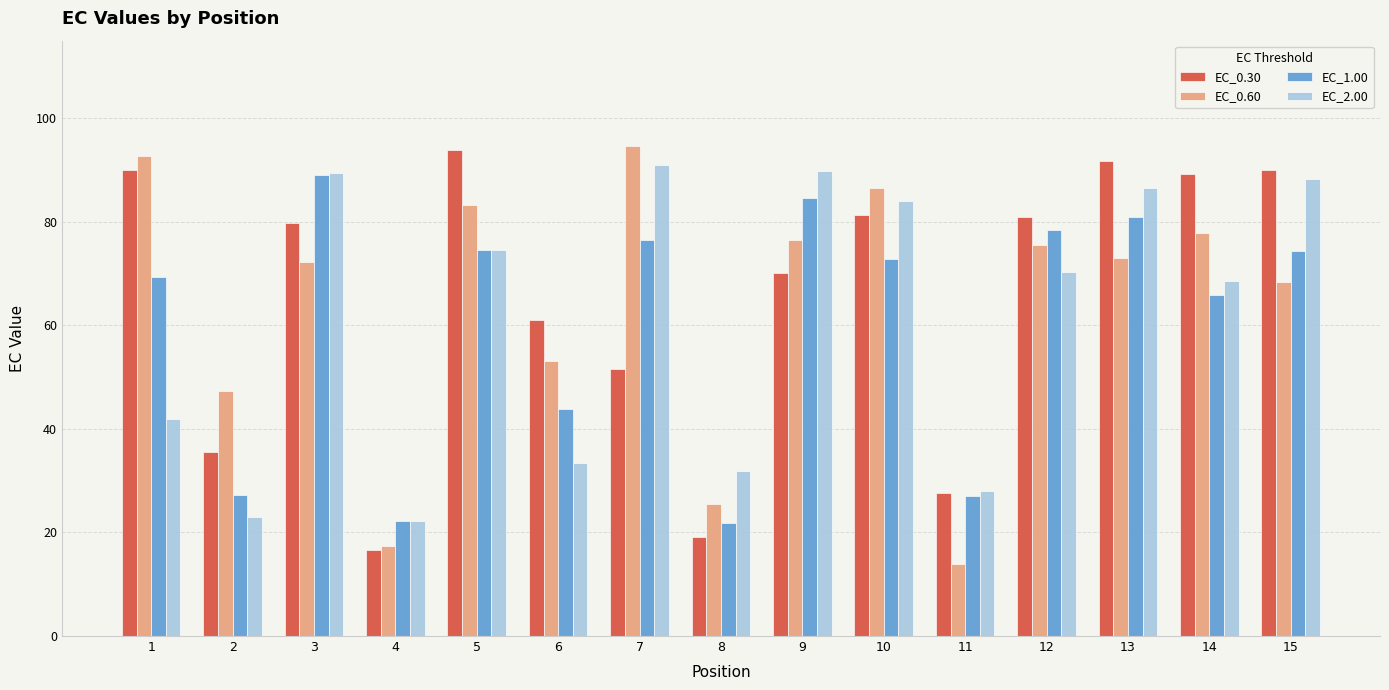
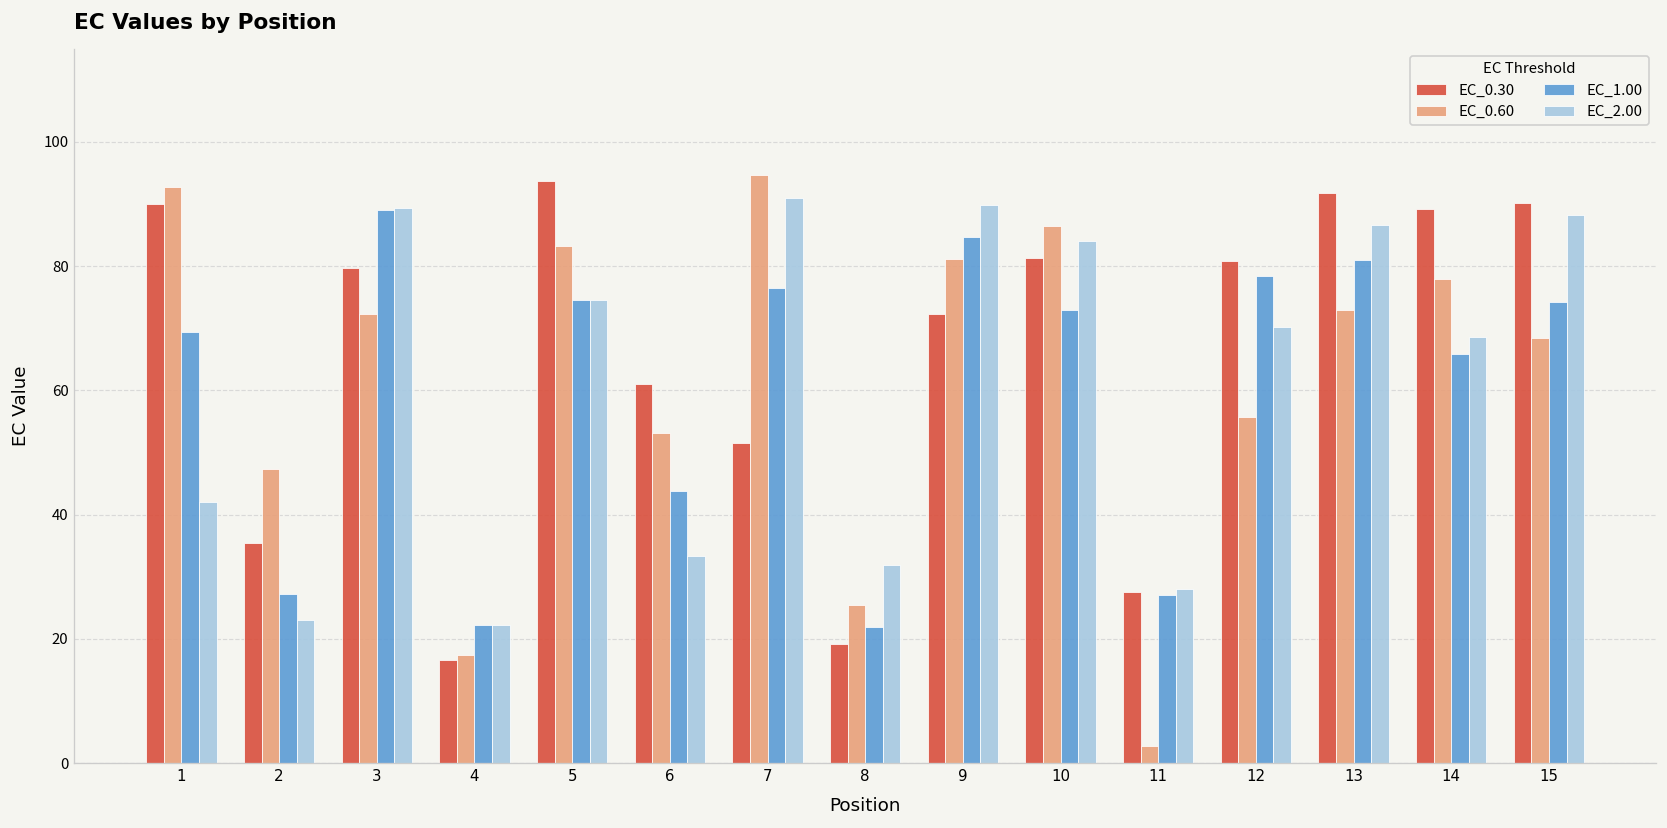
EC_0.30, 9: 70 -> 72
EC_0.60, 9: 76 -> 81
EC_0.60, 11: 14 -> 3
EC_0.60, 12: 75 -> 56
